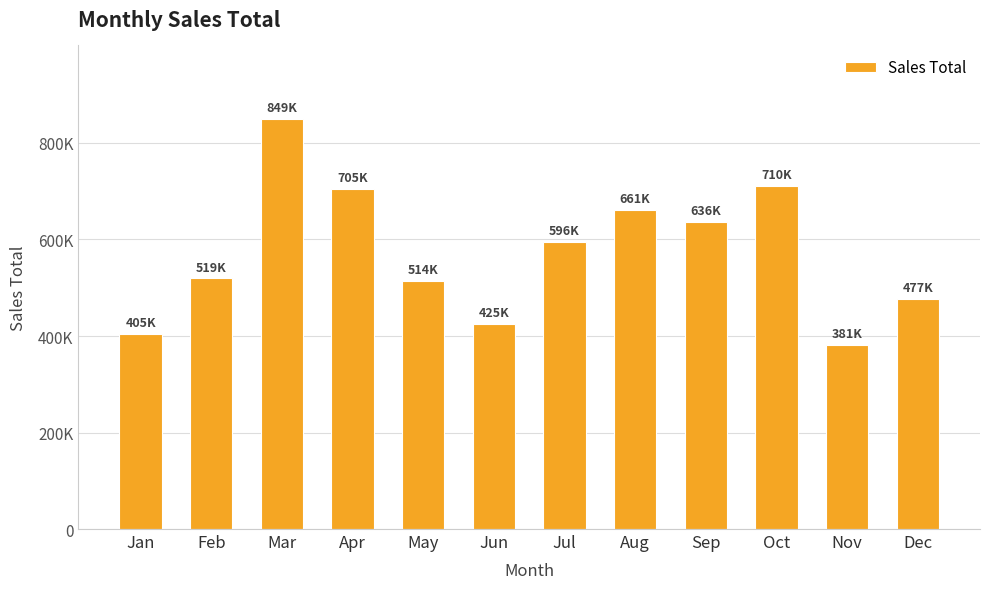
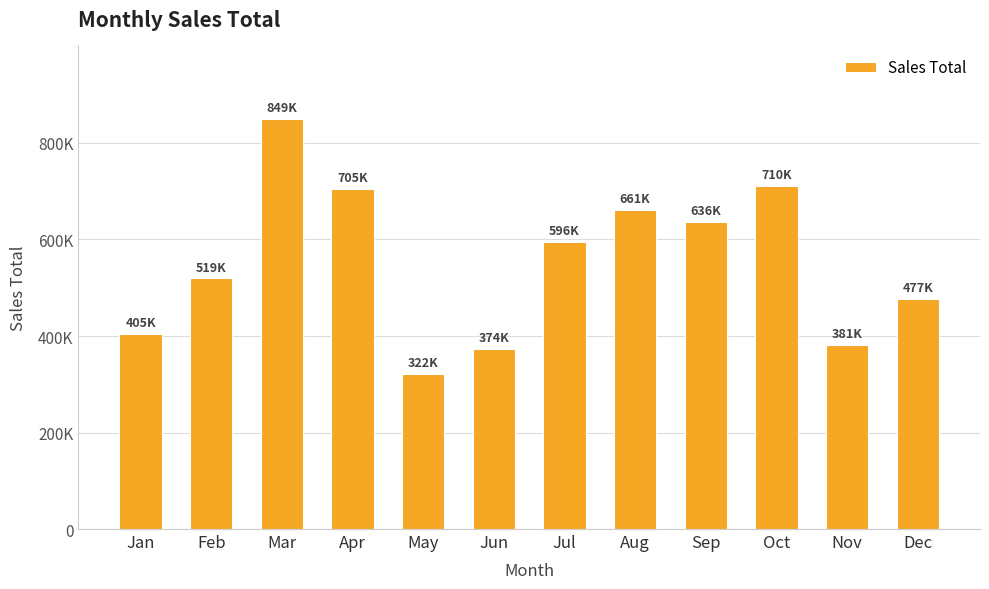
May: 514K -> 322K
Jun: 425K -> 374K
